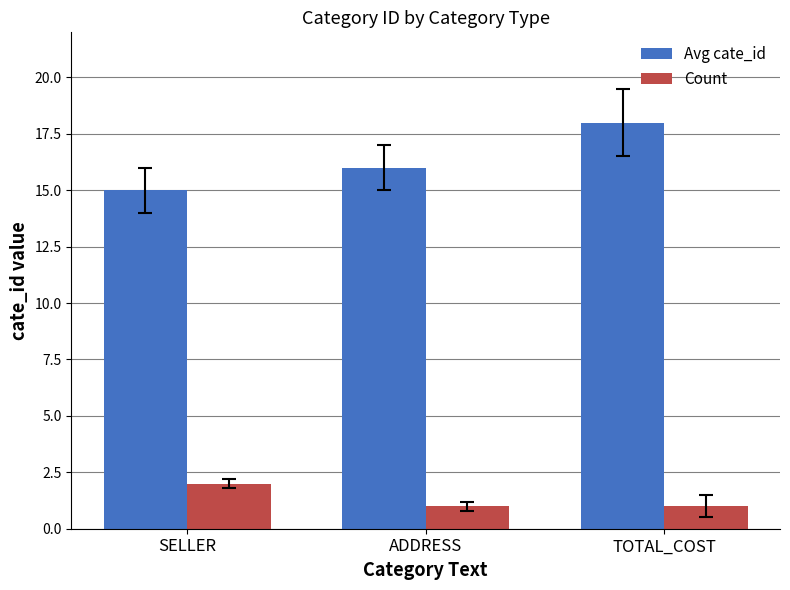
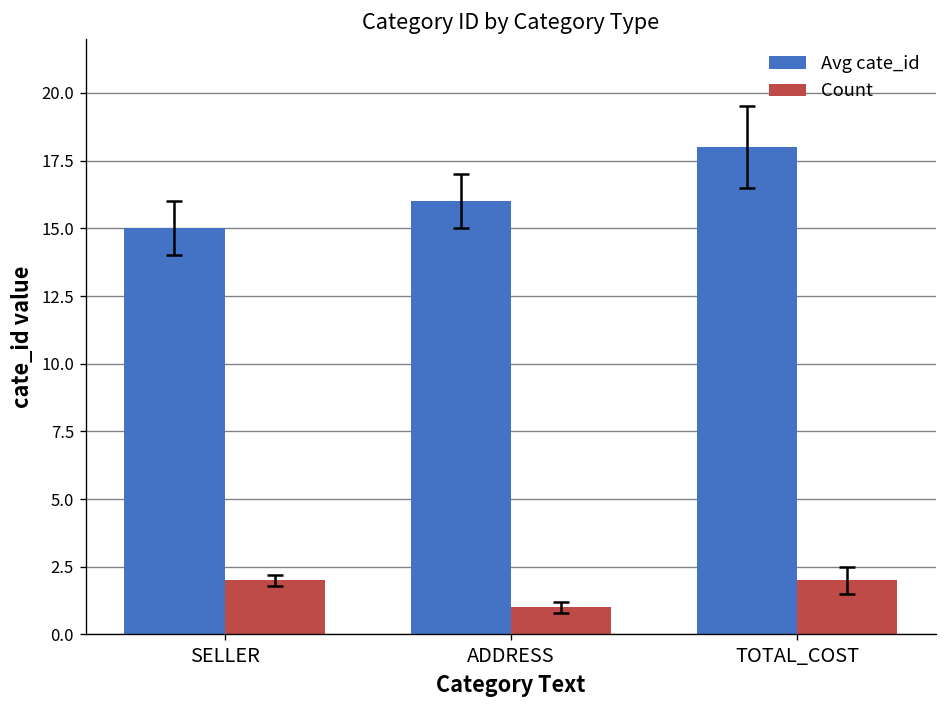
Count, TOTAL_COST: 1 -> 2
